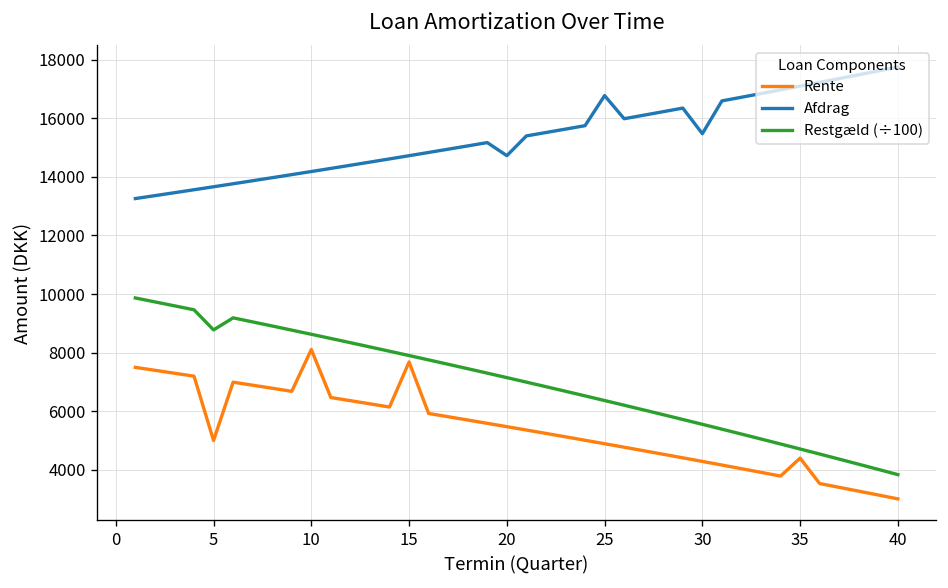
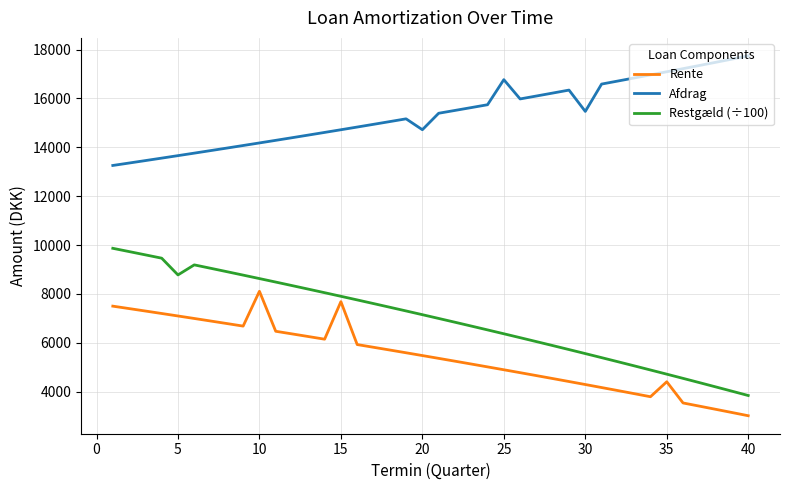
Rente, 5: 5000 -> 7100
